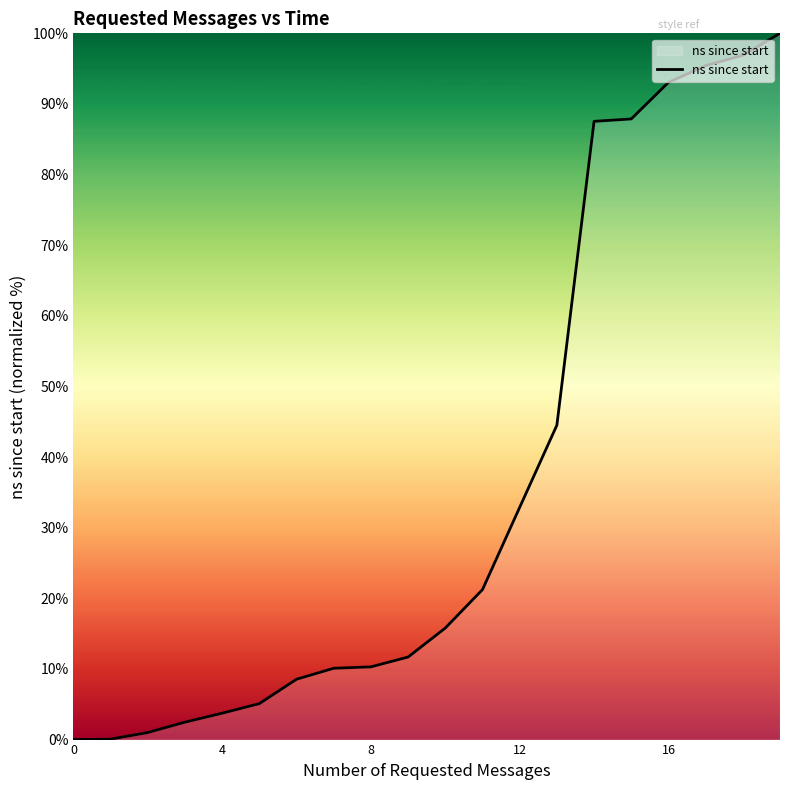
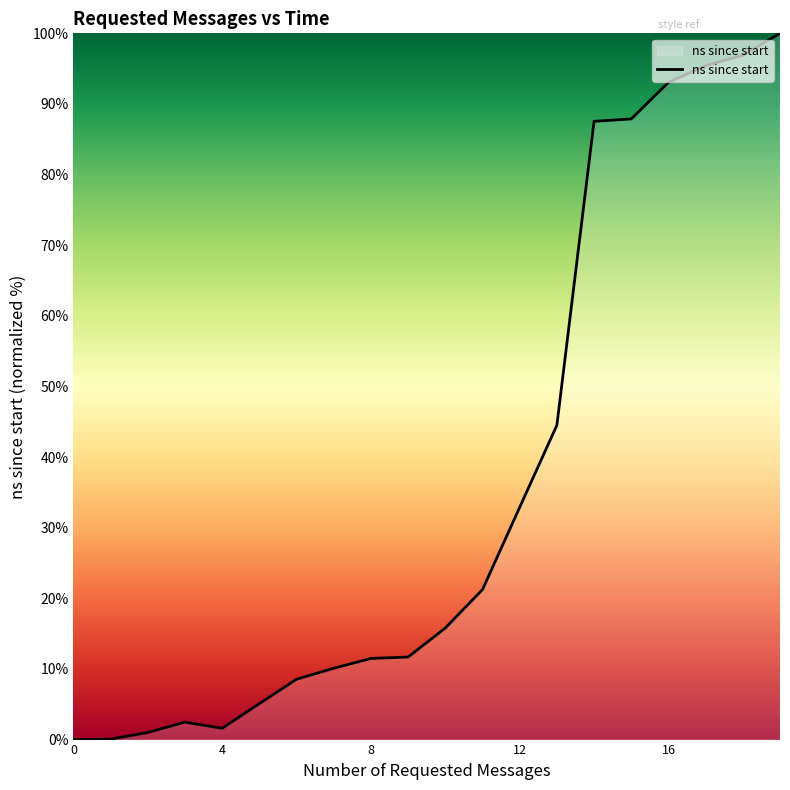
4: 4% -> 2%
8: 10% -> 11%
